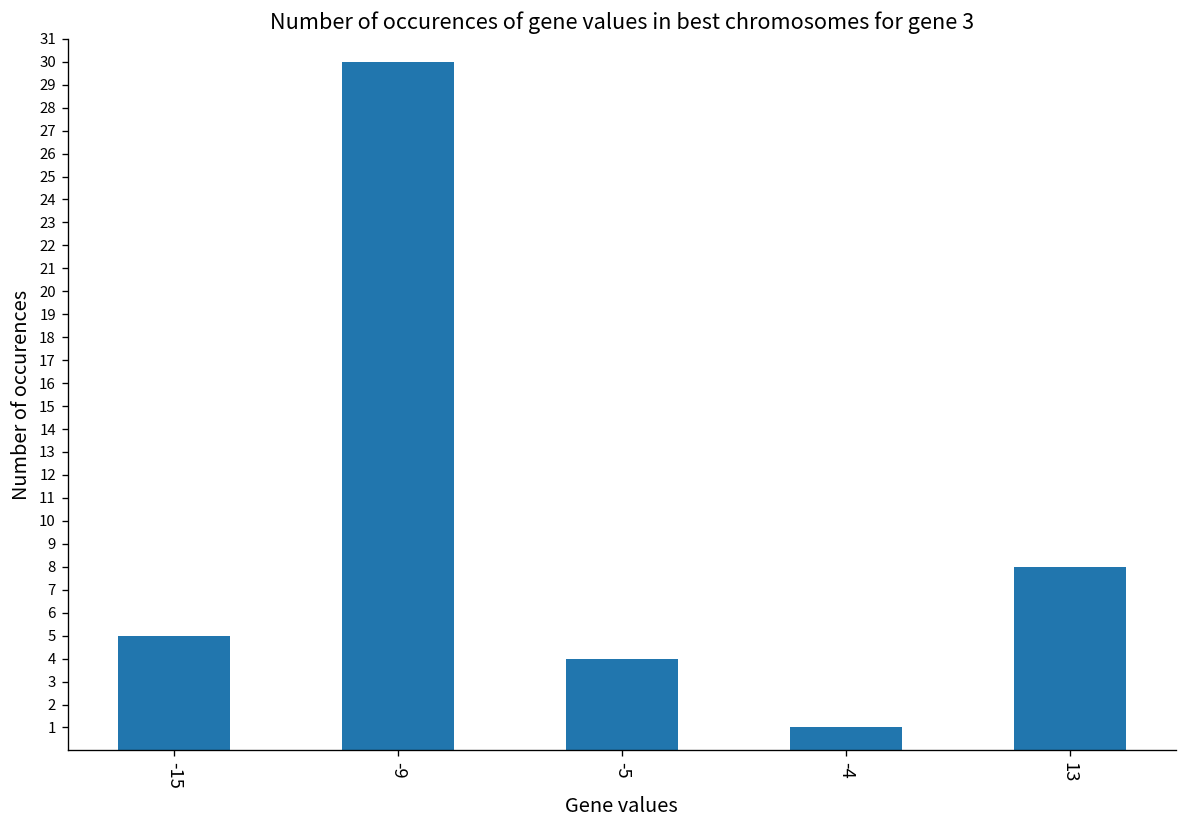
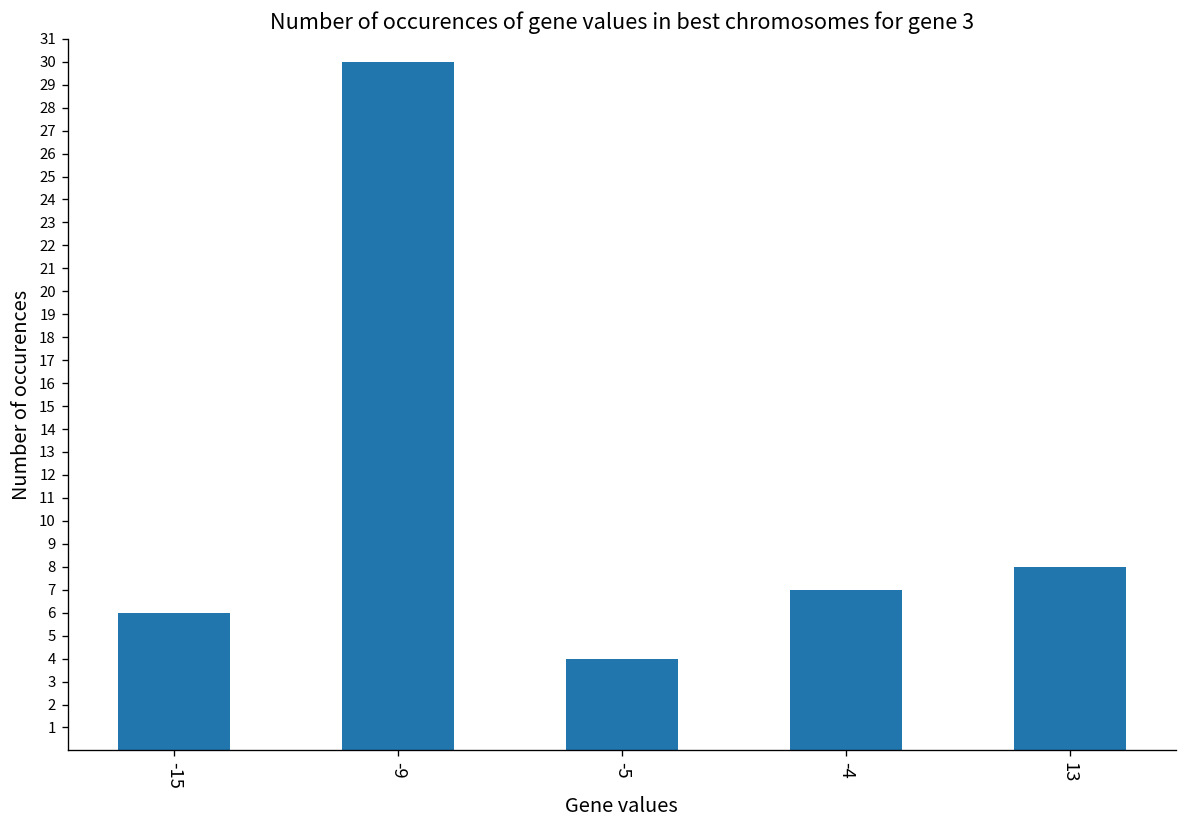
-15: 5 -> 6
-4: 1 -> 7
